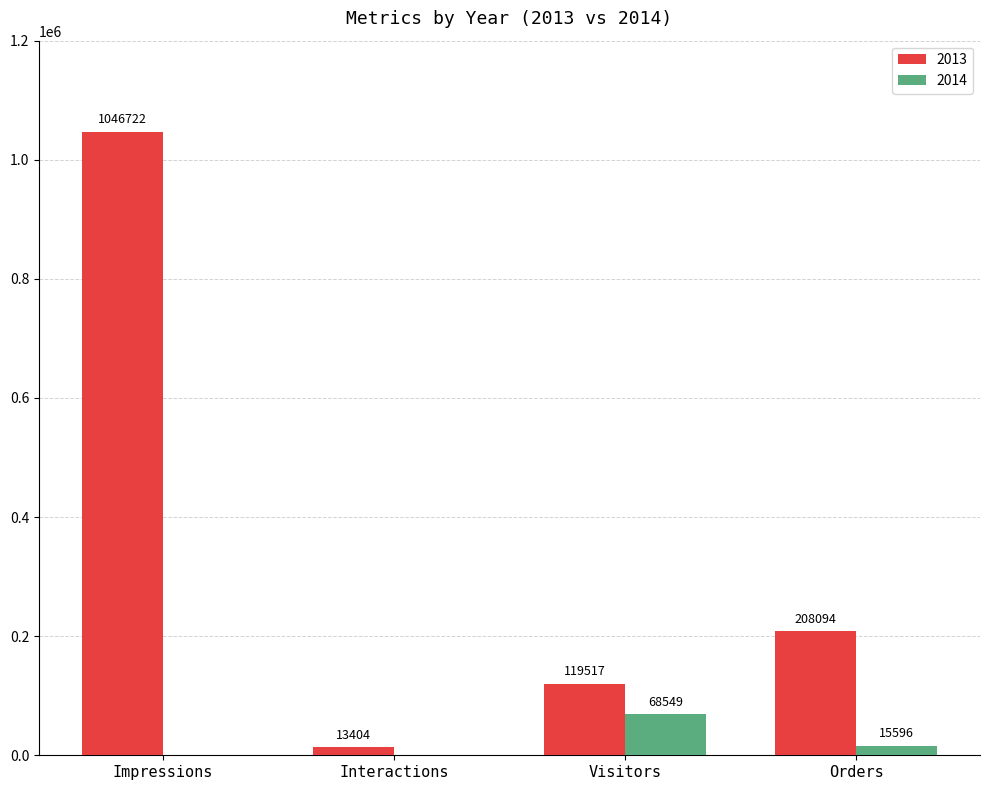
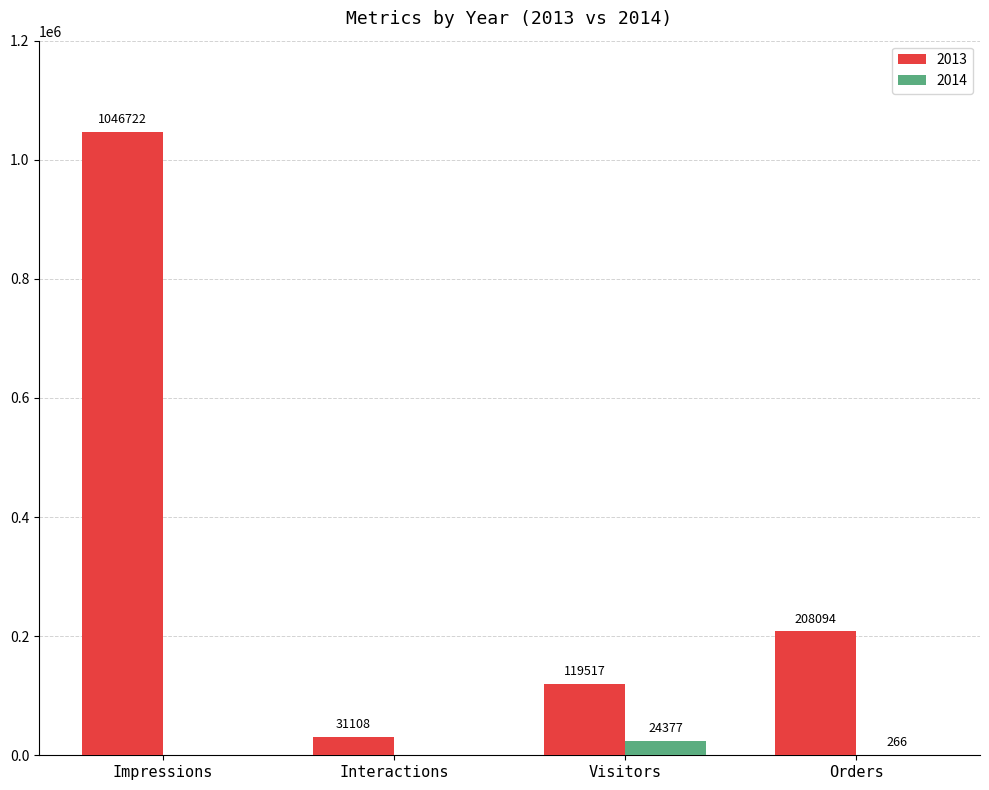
2013, Interactions: 13404 -> 31108
2014, Visitors: 68549 -> 24377
2014, Orders: 15596 -> 266
